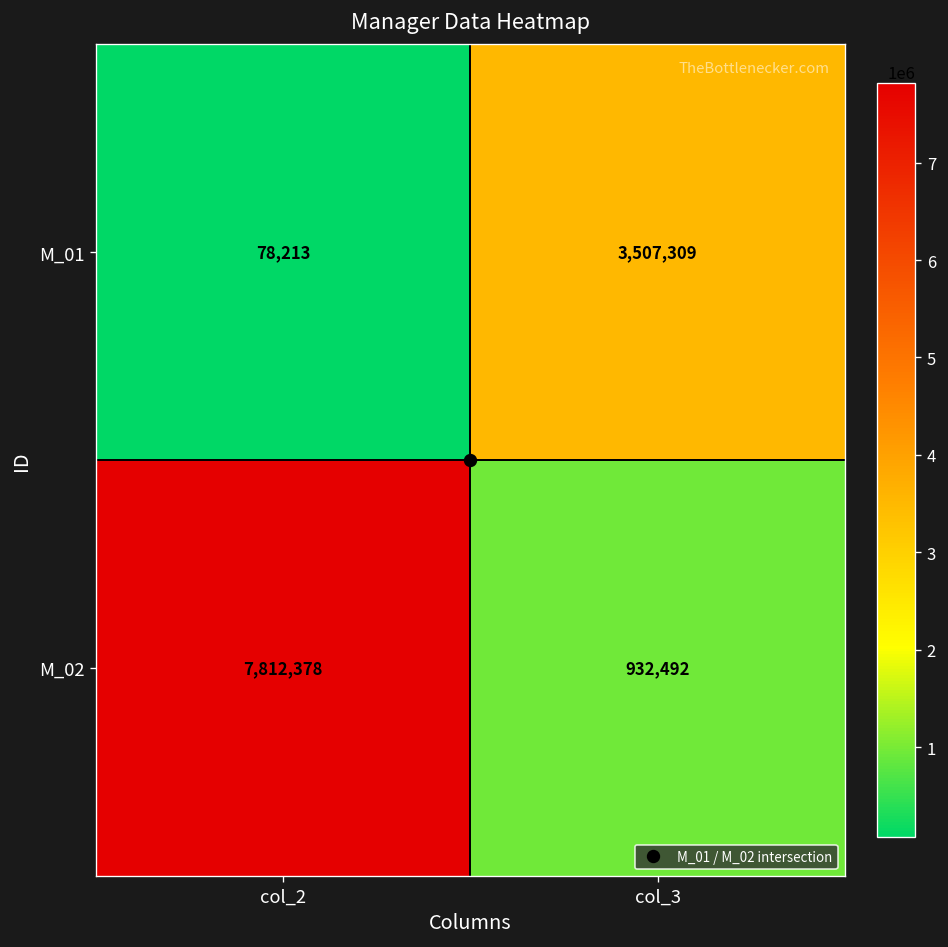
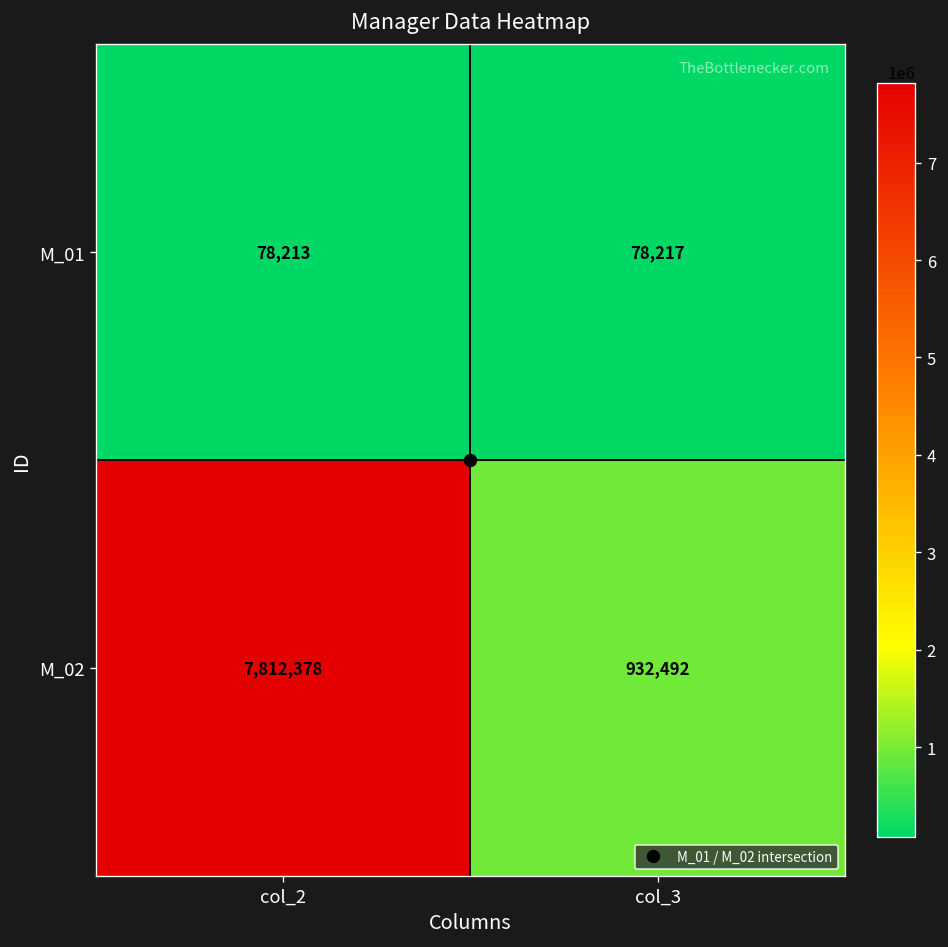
M_01, col_3: 3,507,309 -> 78,217
